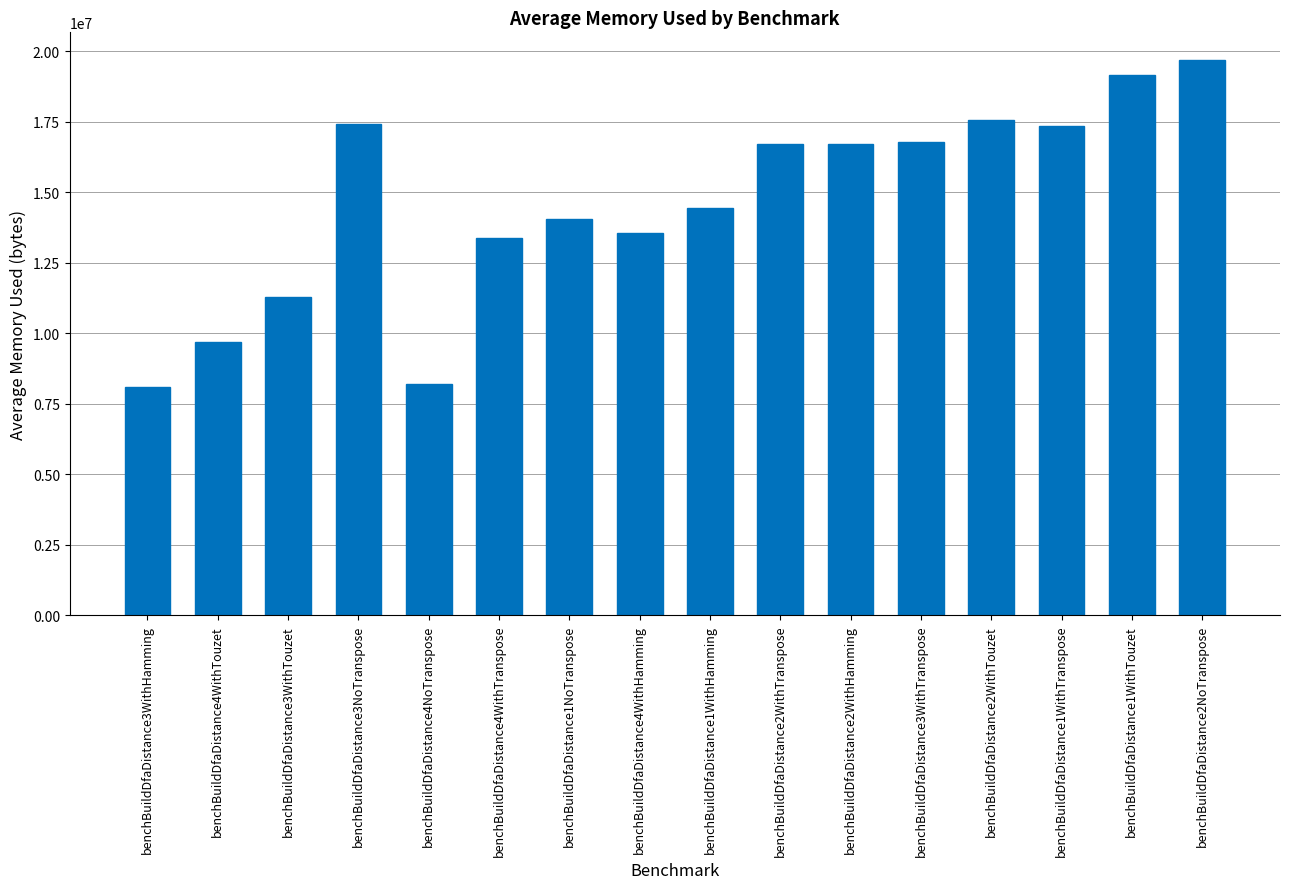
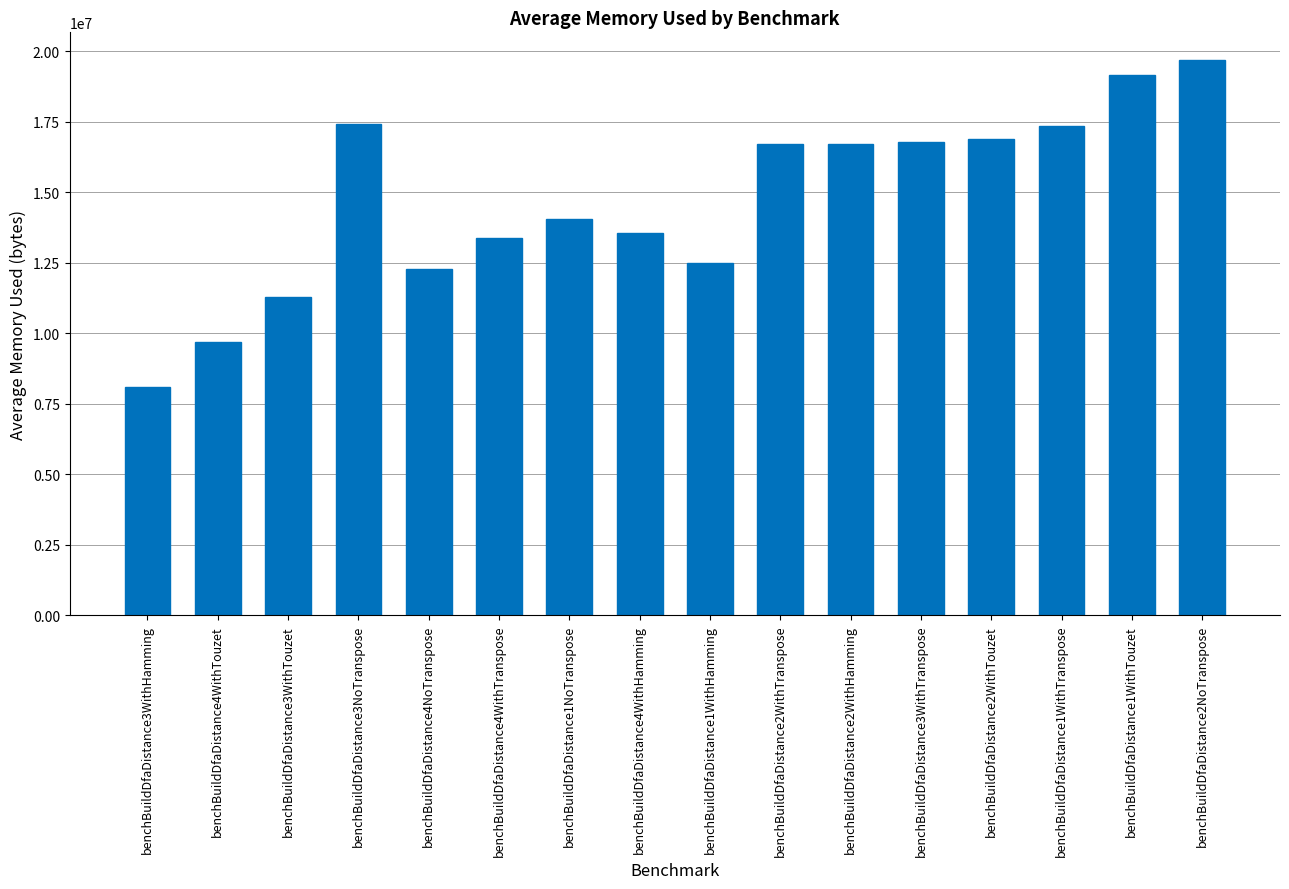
benchBuildDfaDistance4NoTranspose: 8200000 -> 12300000
benchBuildDfaDistance1WithHamming: 14400000 -> 12500000
benchBuildDfaDistance2WithTouzet: 17600000 -> 16900000
